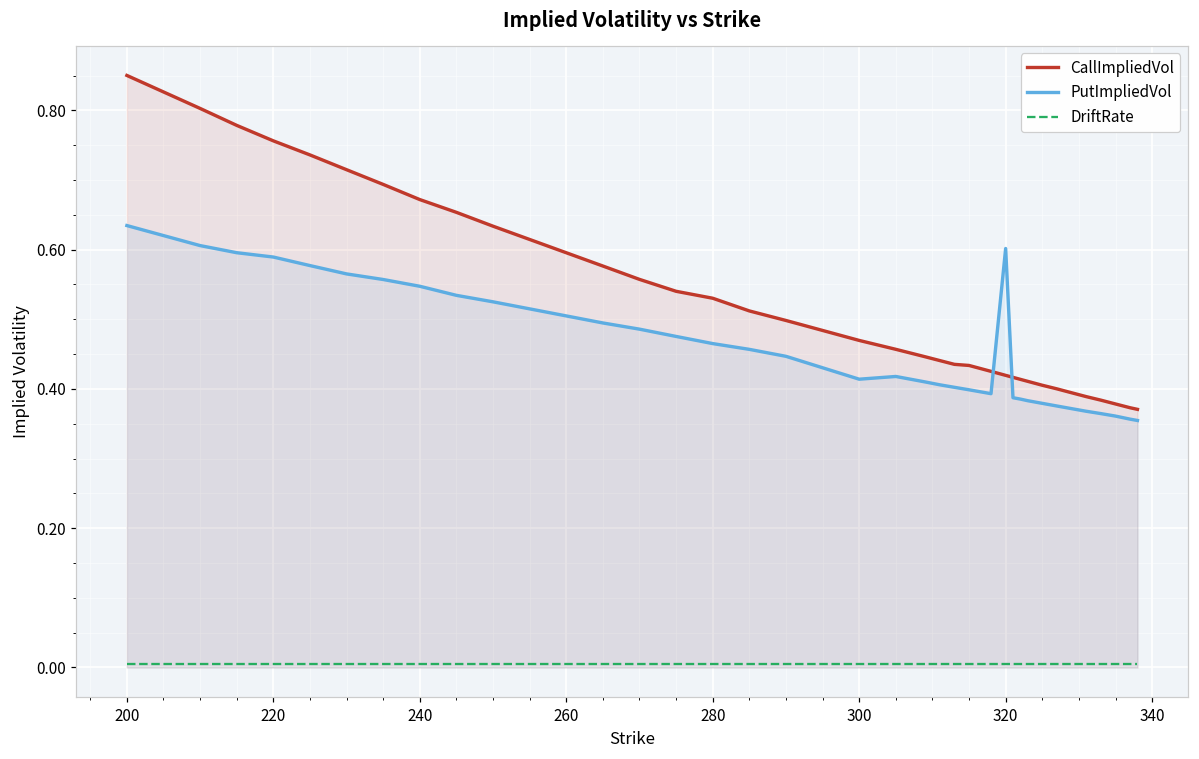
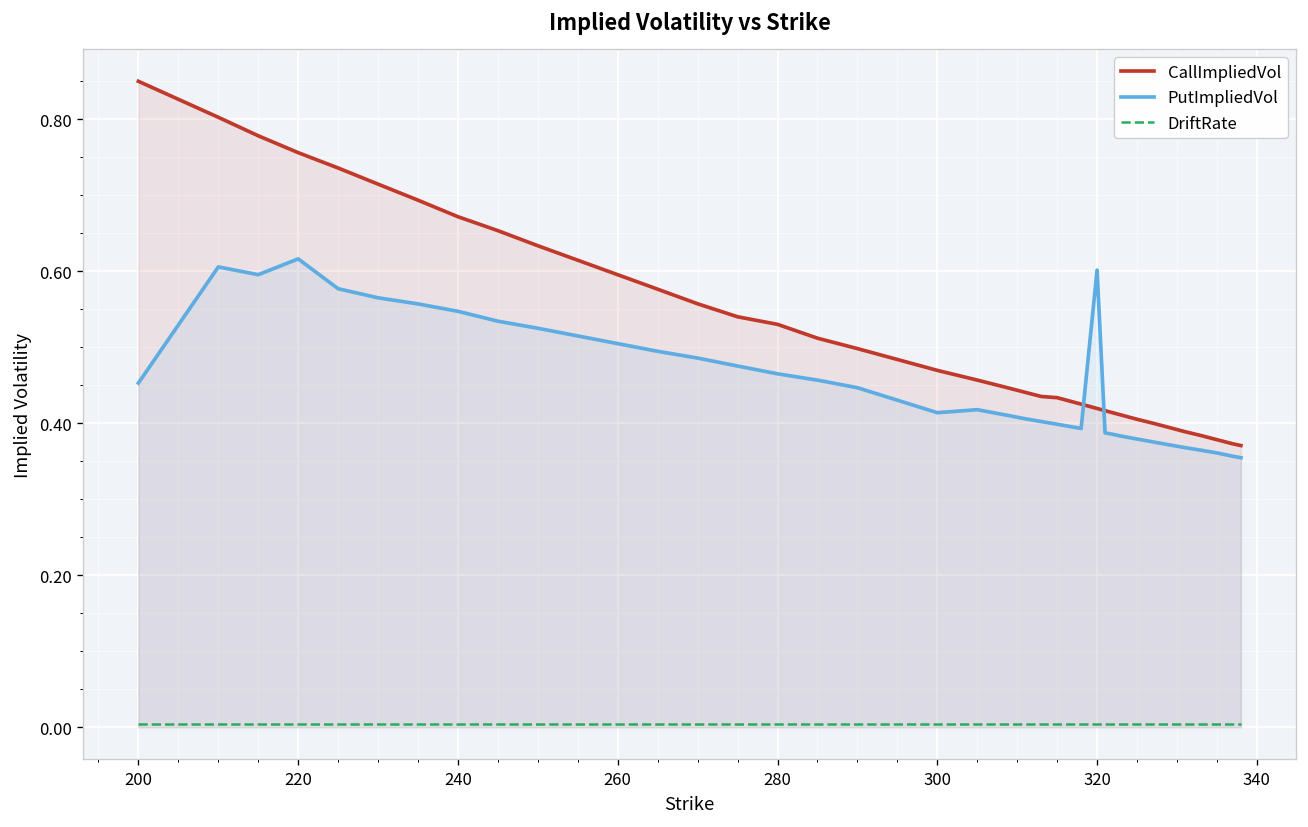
PutImpliedVol, 200: 0.63 -> 0.45
PutImpliedVol, 220: 0.59 -> 0.62
